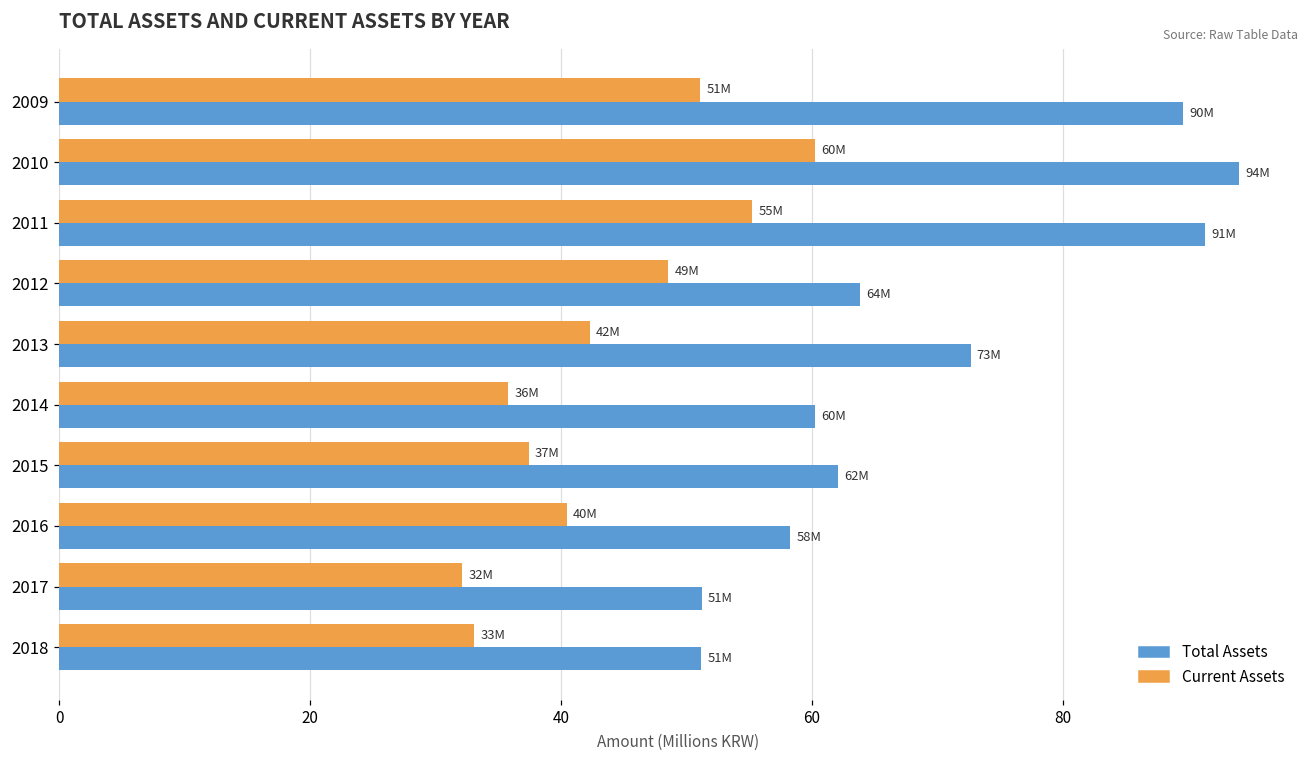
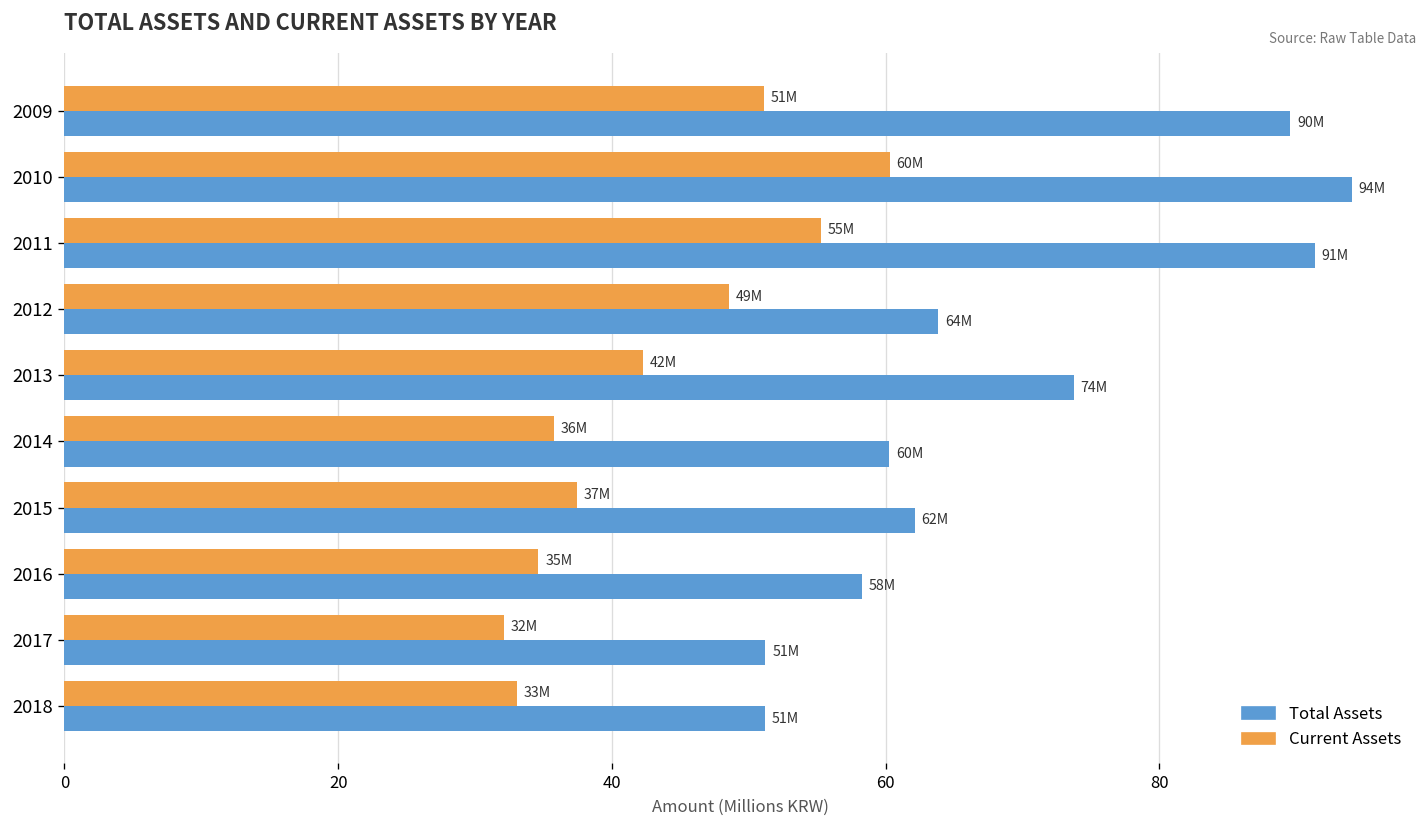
Total Assets, 2013: 73M -> 74M
Current Assets, 2016: 40M -> 35M
